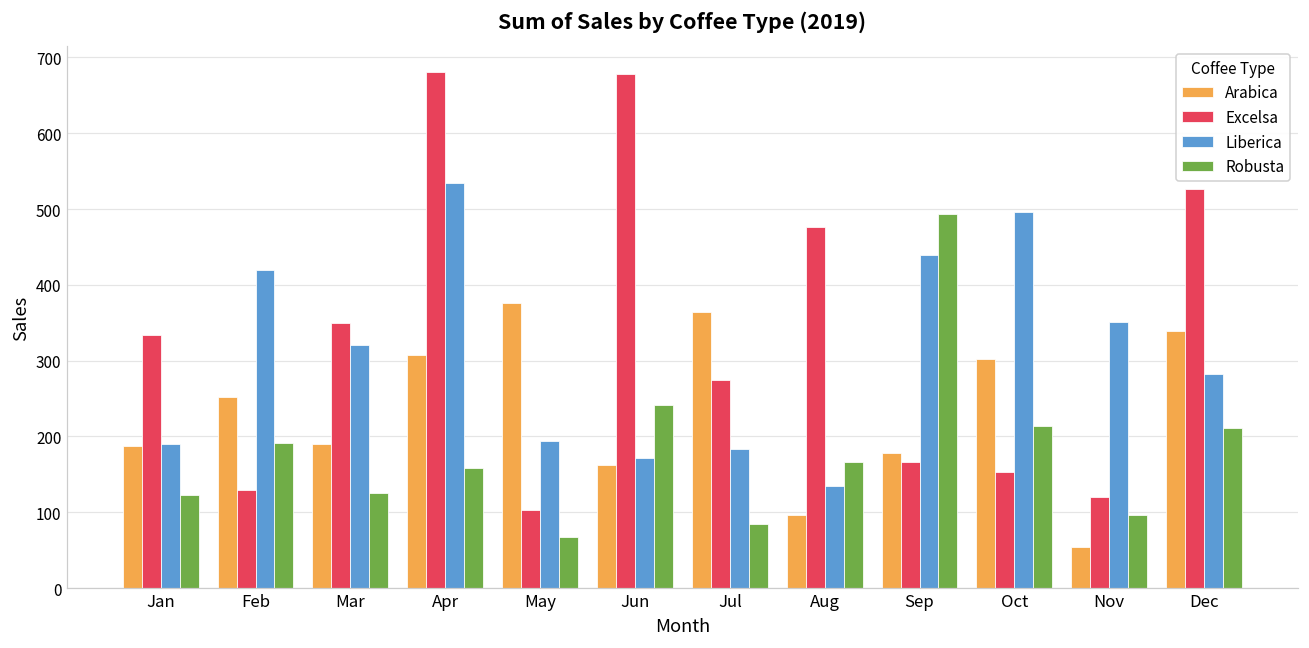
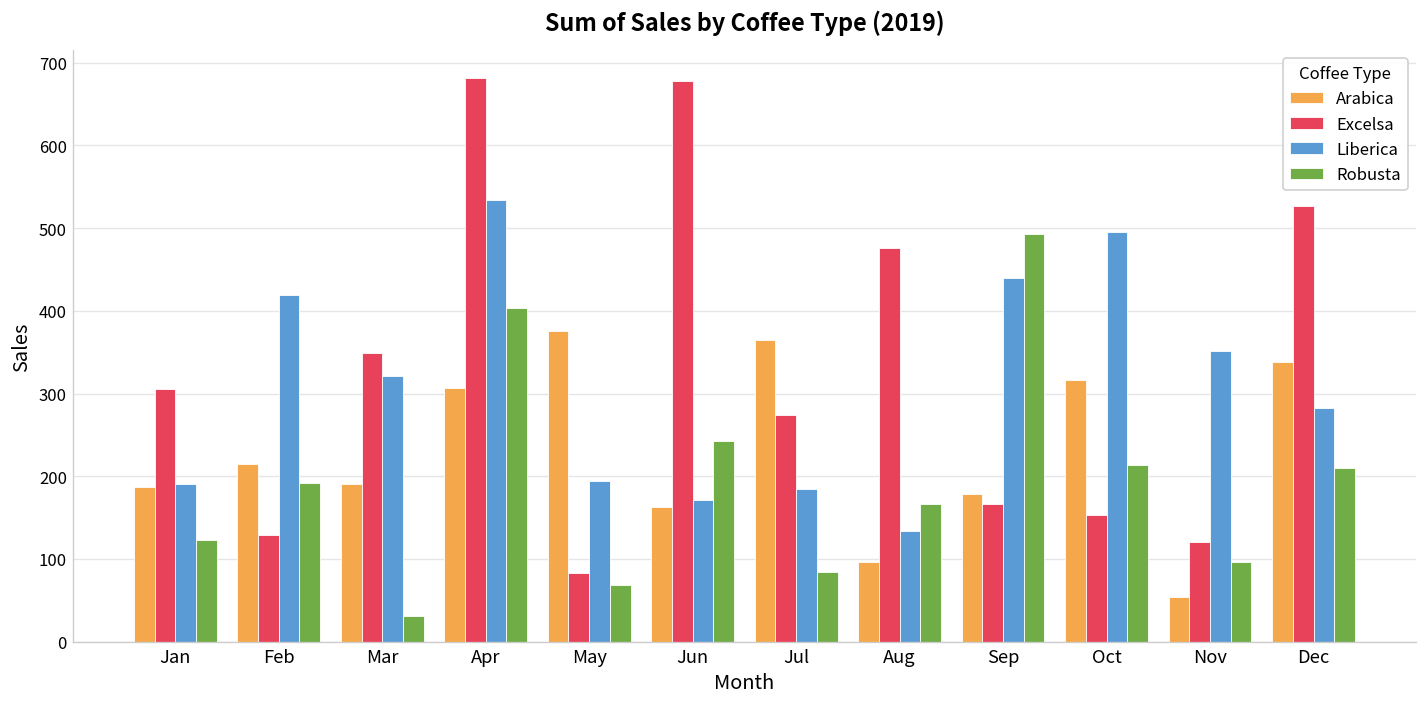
Excelsa, Jan: 330 -> 310
Arabica, Feb: 250 -> 220
Robusta, Mar: 130 -> 30
Robusta, Apr: 160 -> 400
Excelsa, May: 100 -> 80
Arabica, Oct: 300 -> 320
